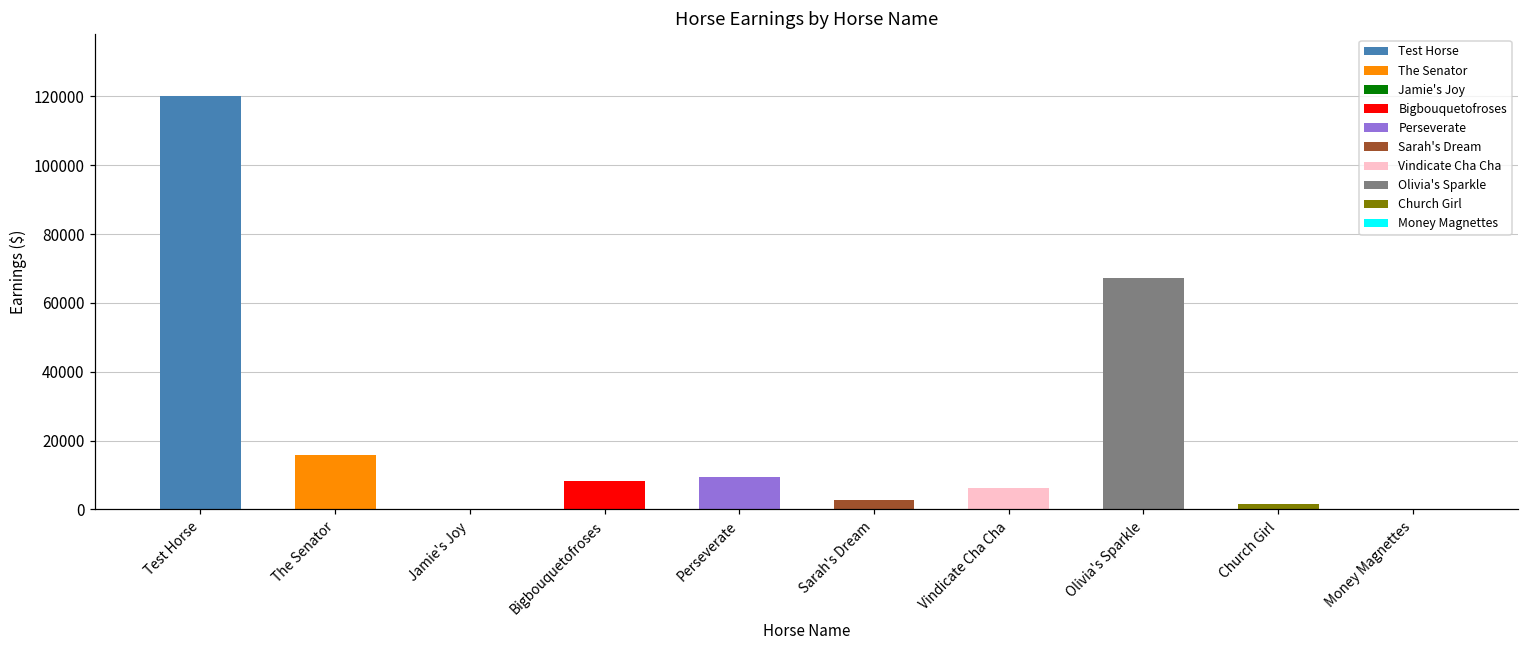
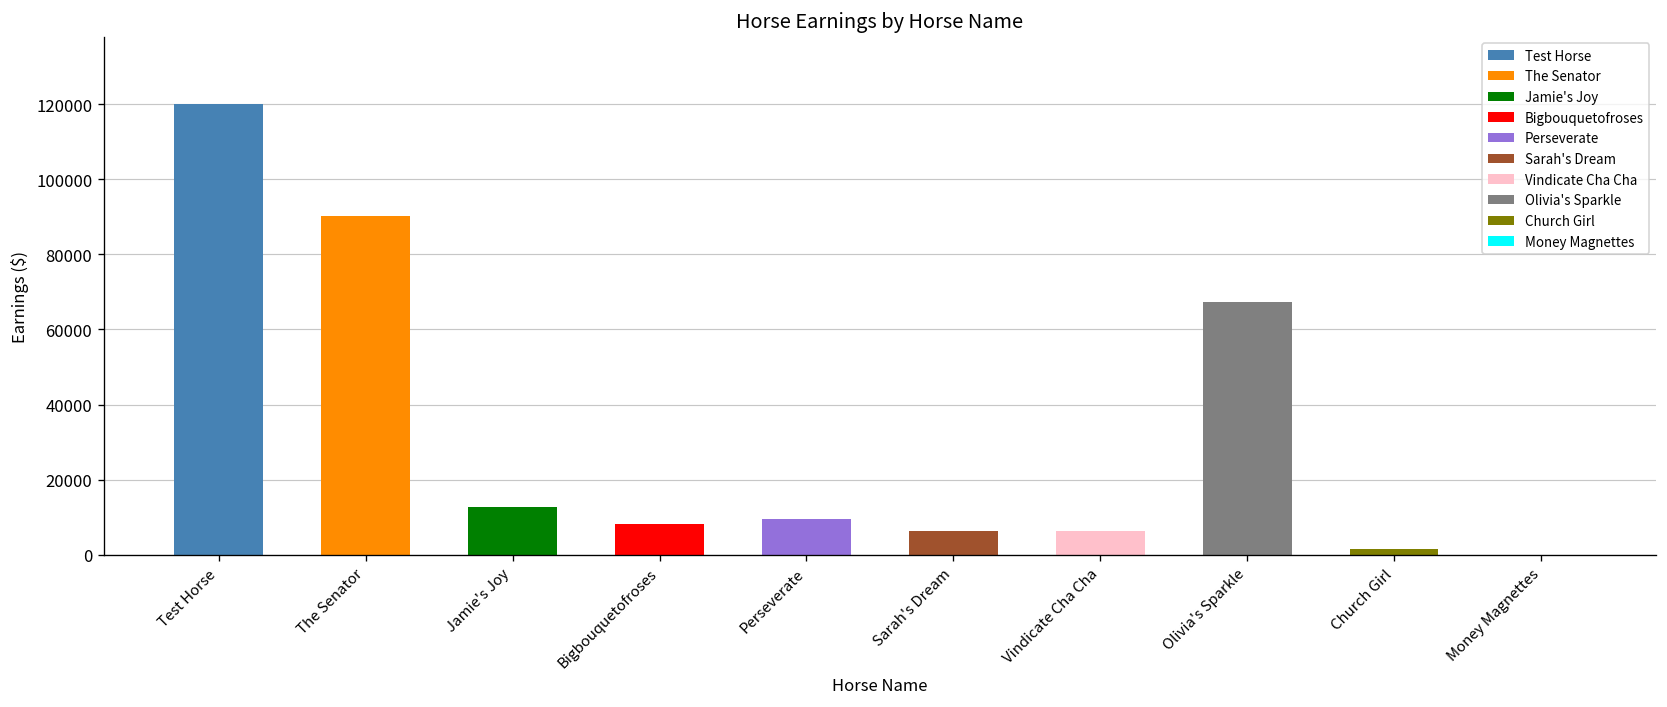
The Senator: 16000 -> 90000
Jamie's Joy: 0 -> 13000
Sarah's Dream: 3000 -> 6000
